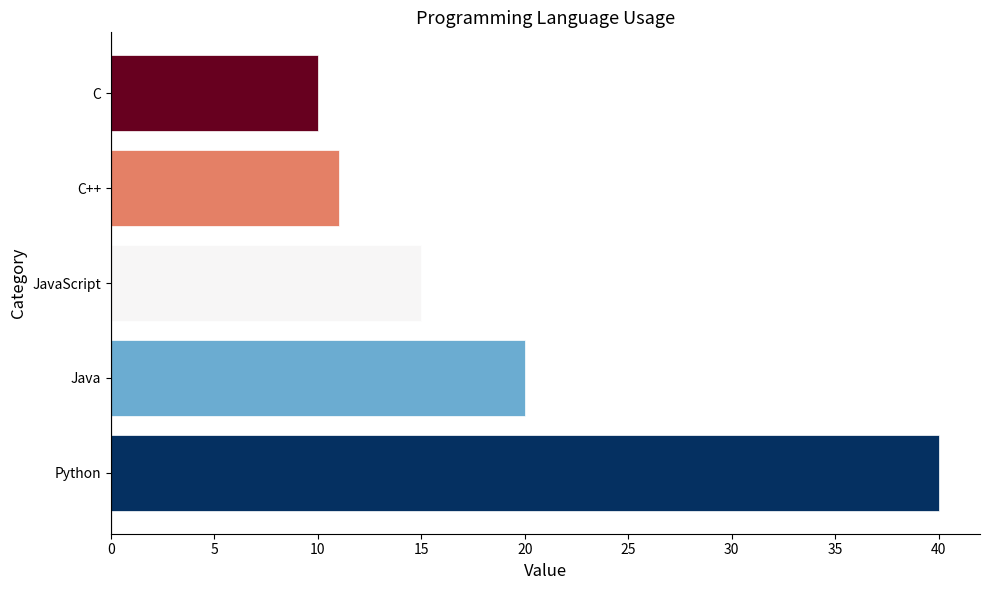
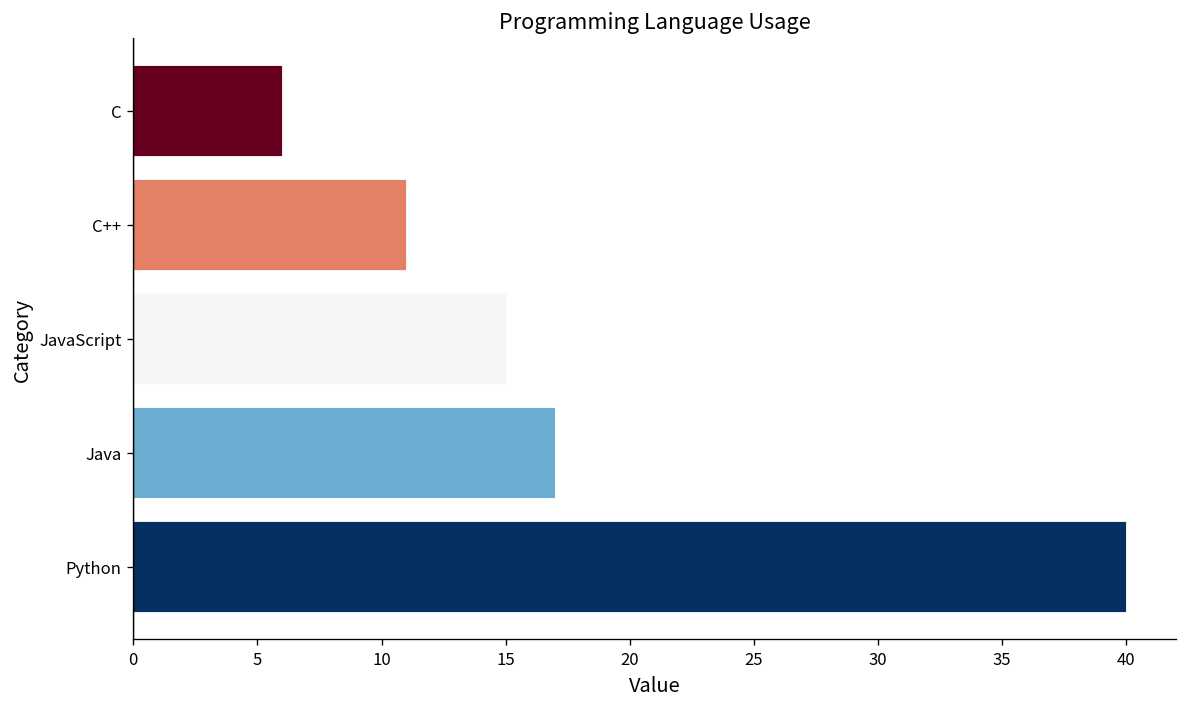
C: 10 -> 6
Java: 20 -> 17
